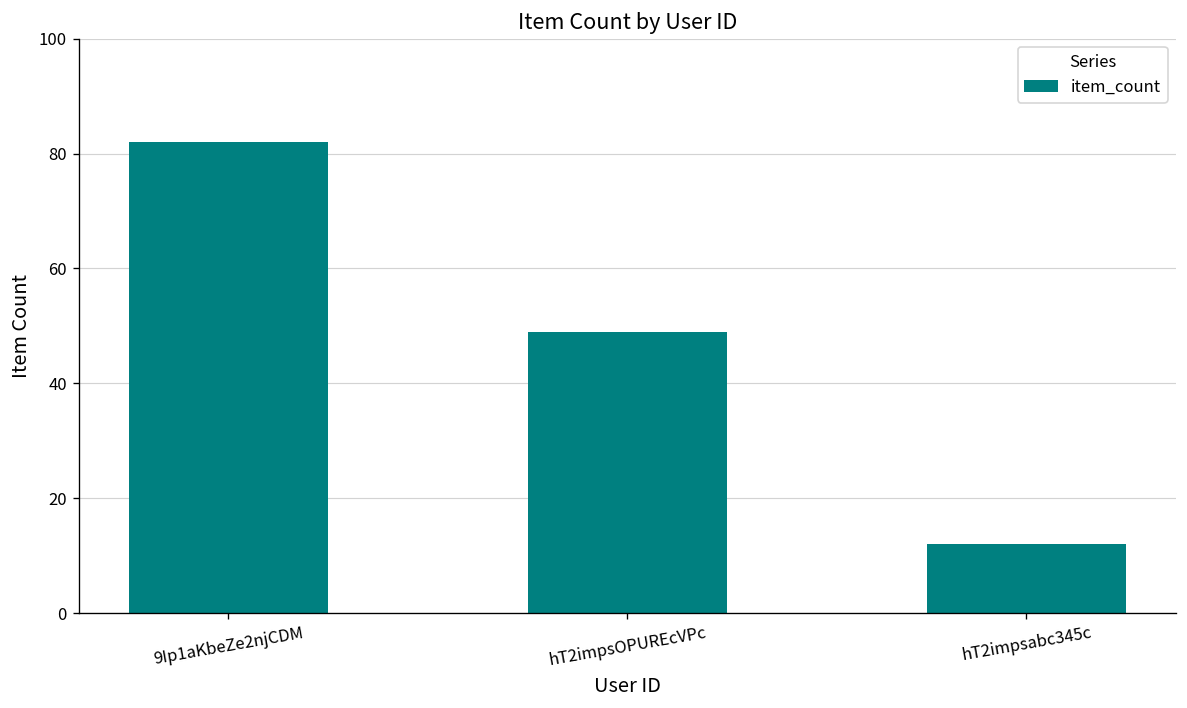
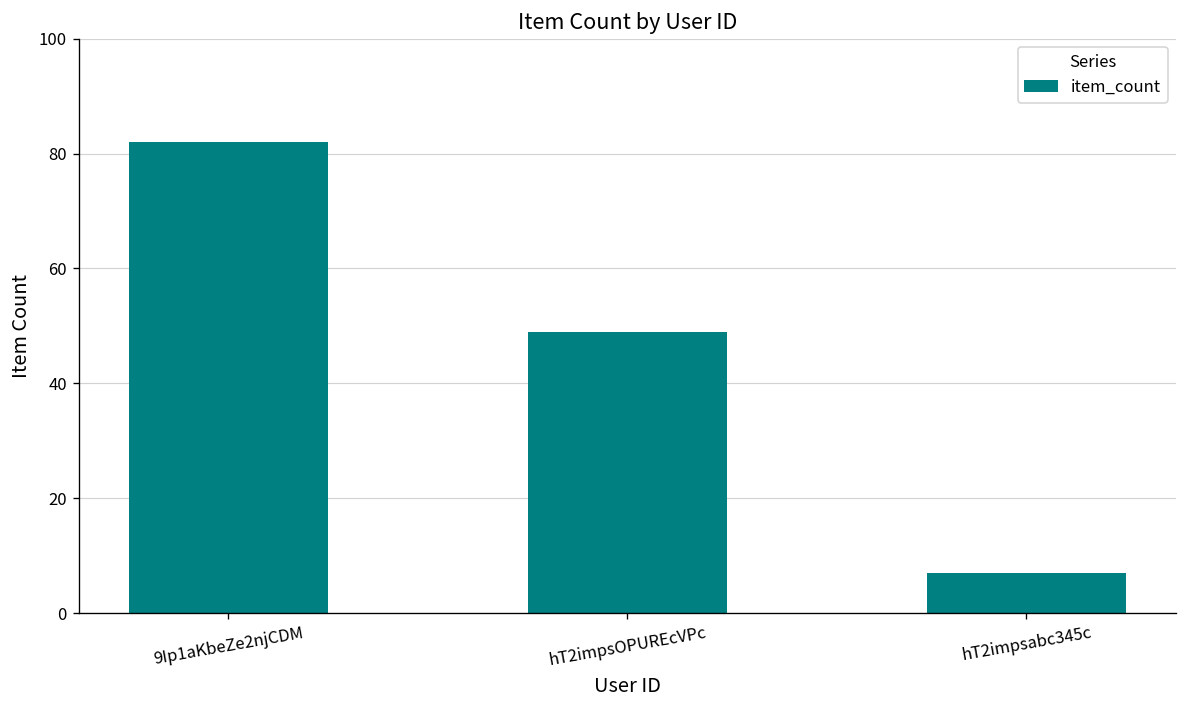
hT2impsabc345c: 12 -> 7
